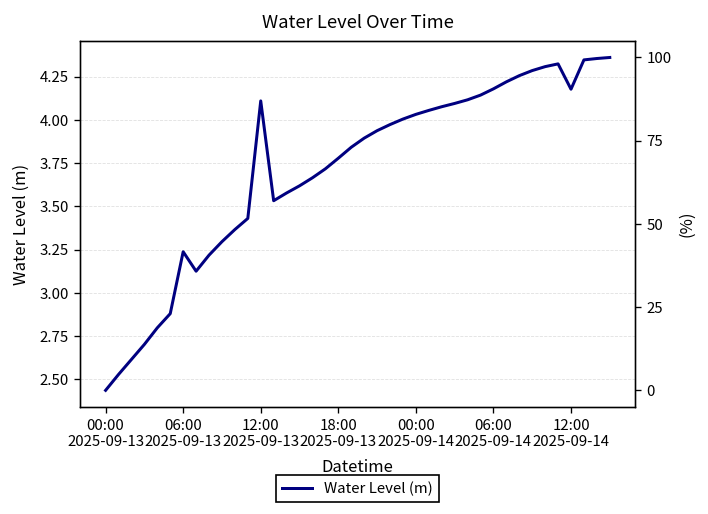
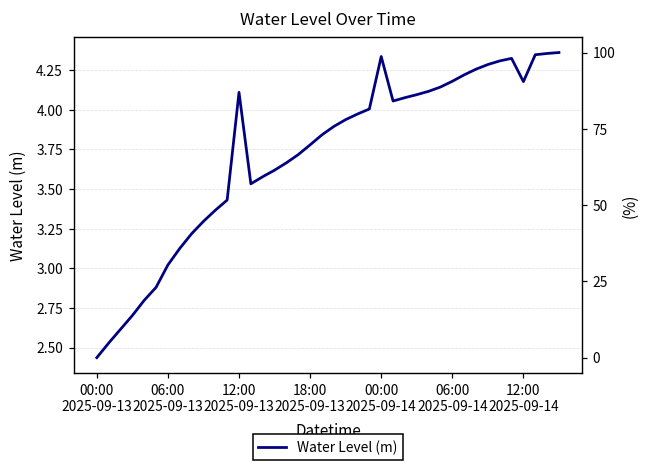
06:00 2025-09-13: 3.24 -> 3.02
00:00 2025-09-14: 4.03 -> 4.34
